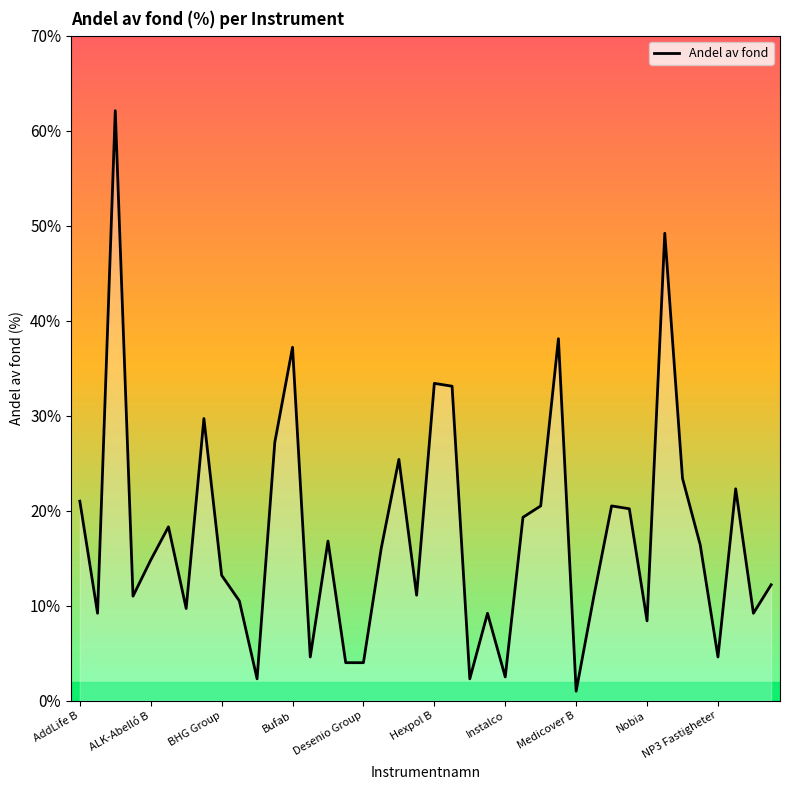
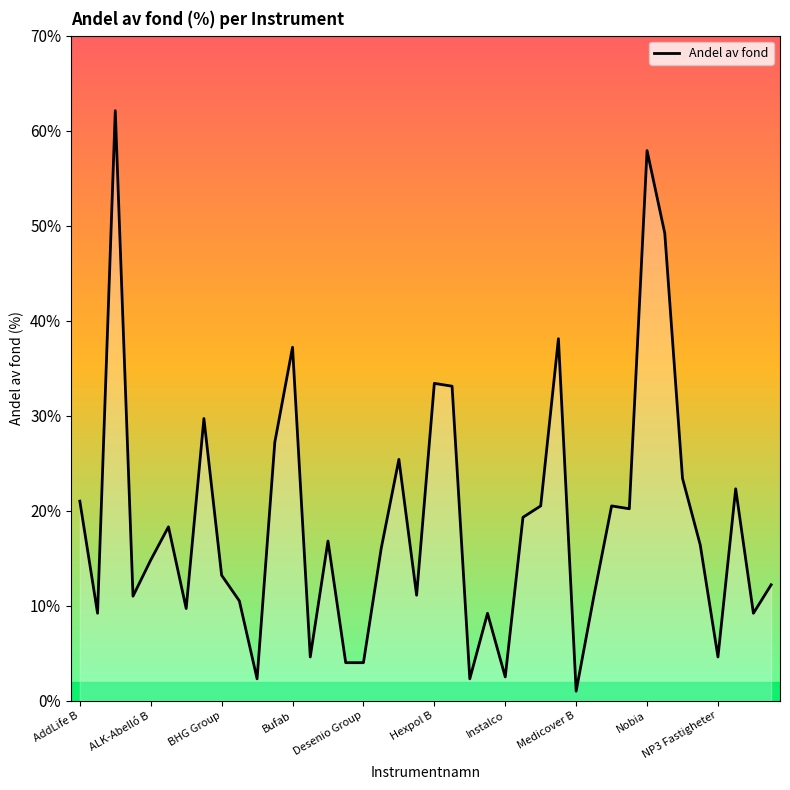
Nobia: 8% -> 58%
